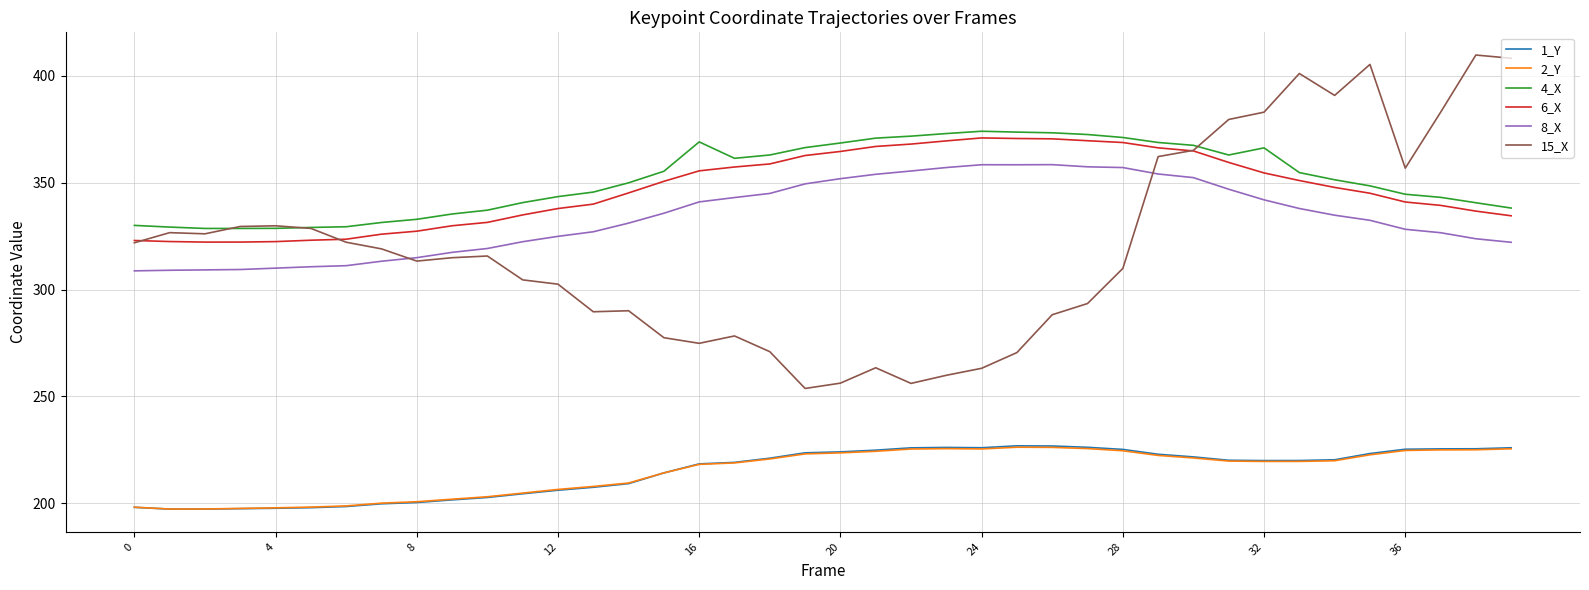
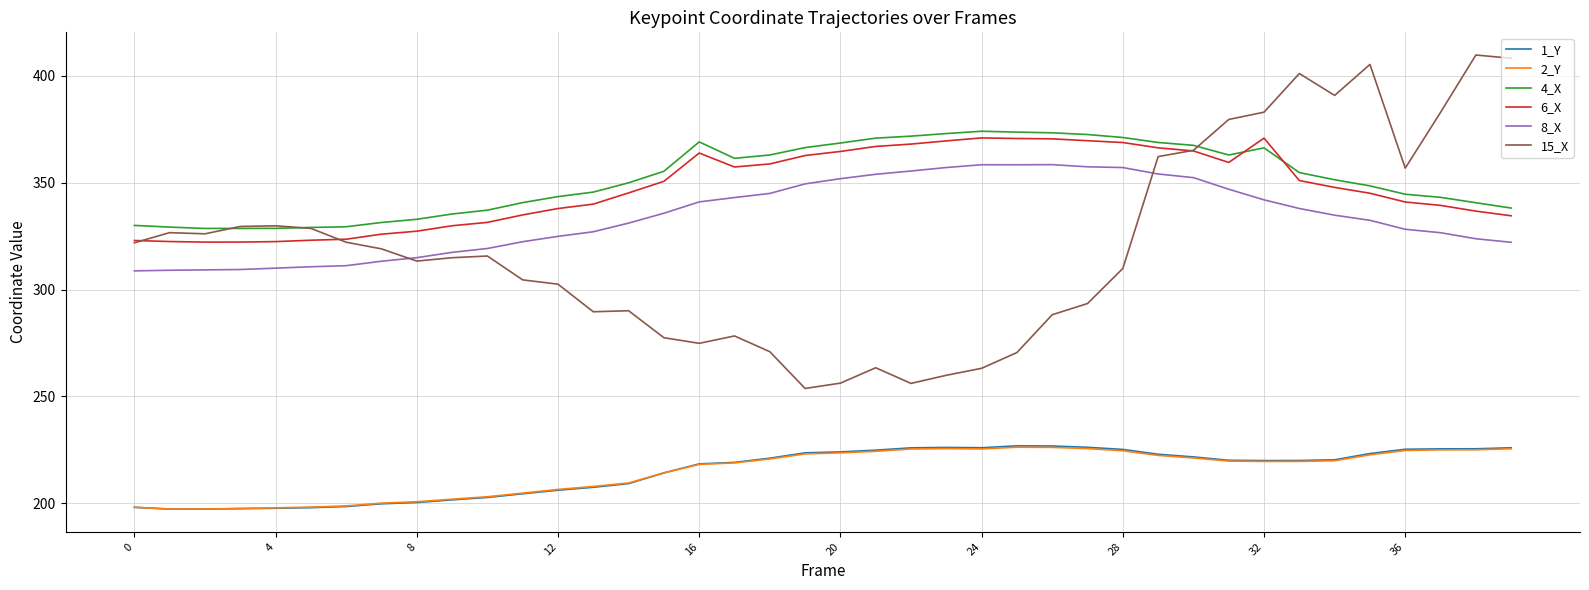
6_X, 16: 356 -> 364
6_X, 32: 355 -> 371
